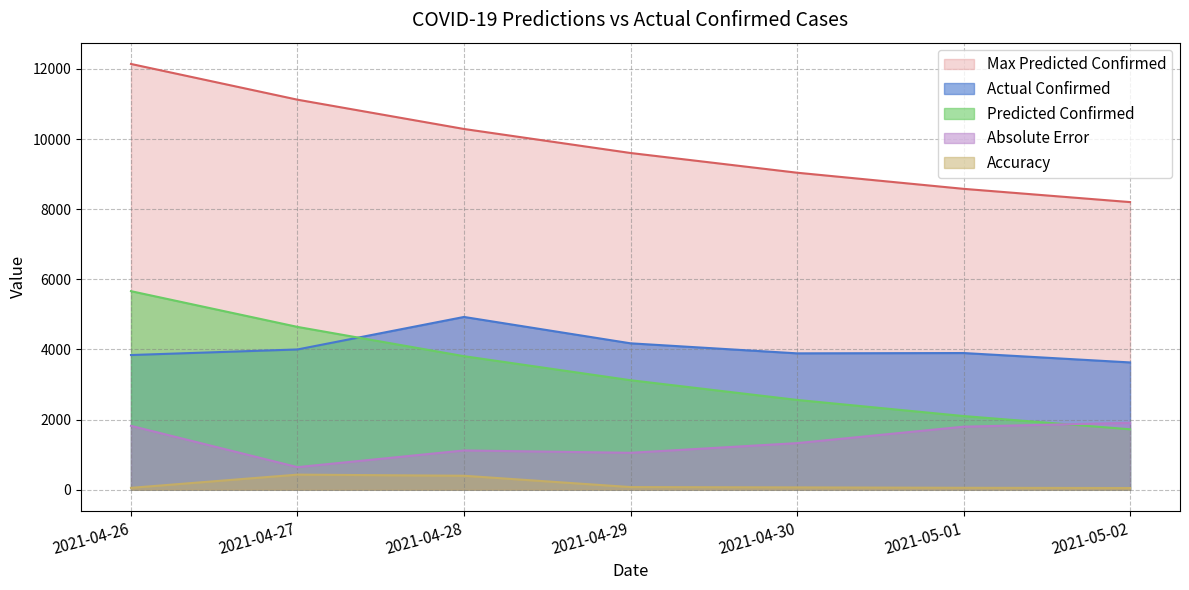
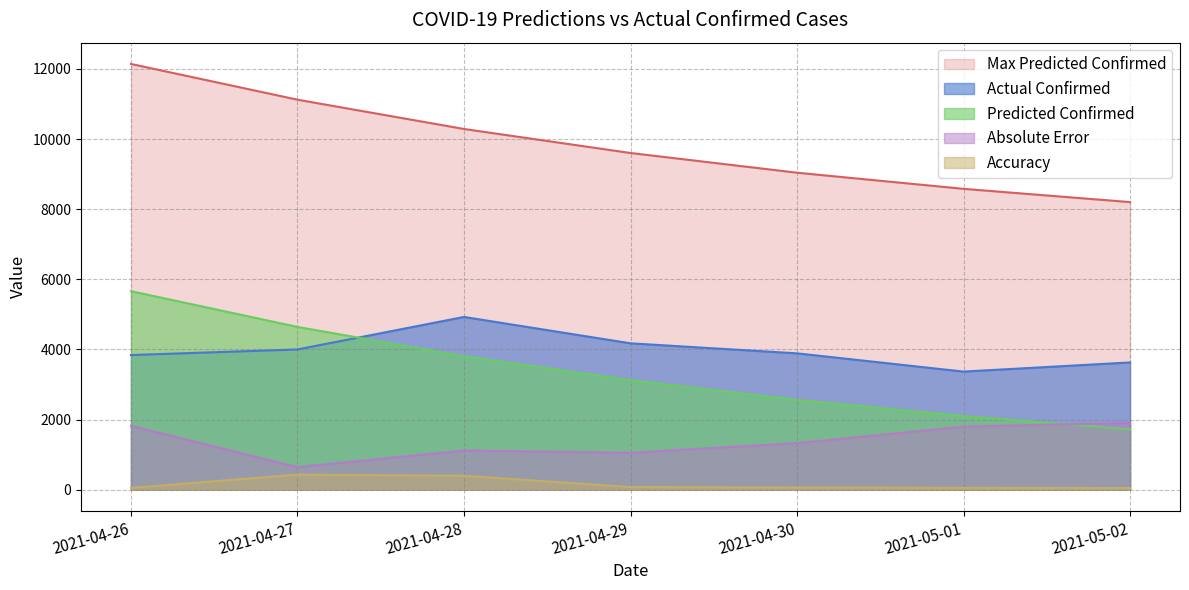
Actual Confirmed, 2021-05-01: 3900 -> 3400
